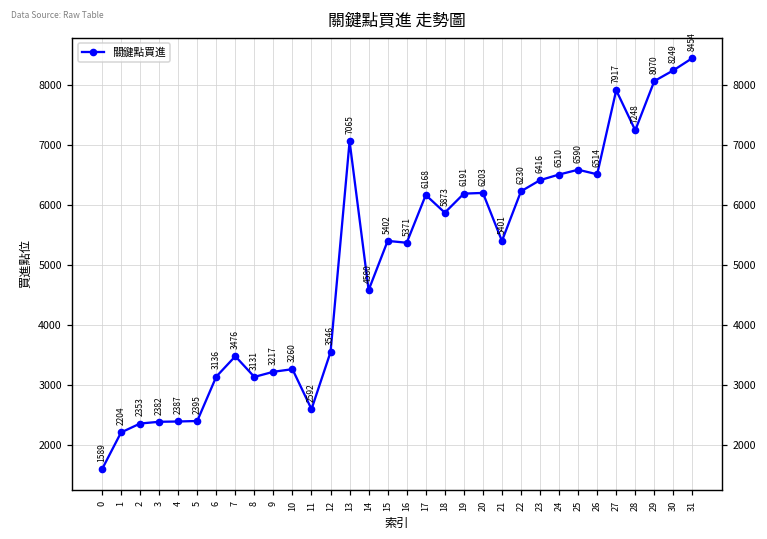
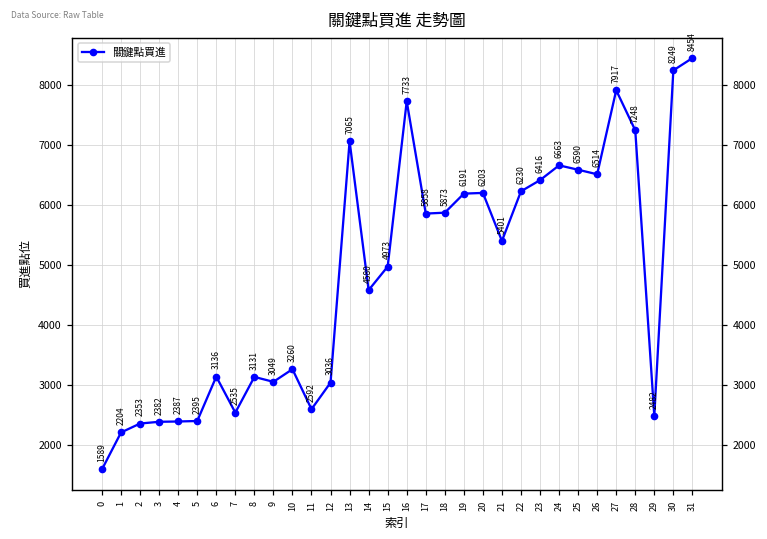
7: 3476 -> 2535
9: 3217 -> 3049
12: 3546 -> 3036
15: 5402 -> 4973
16: 5371 -> 7733
17: 6168 -> 5858
24: 6510 -> 6663
29: 8070 -> 2482
